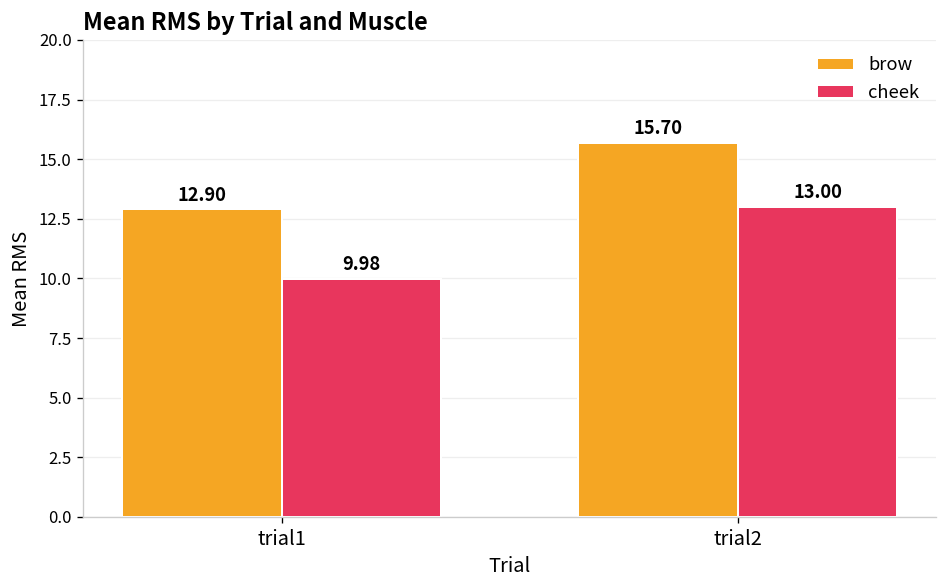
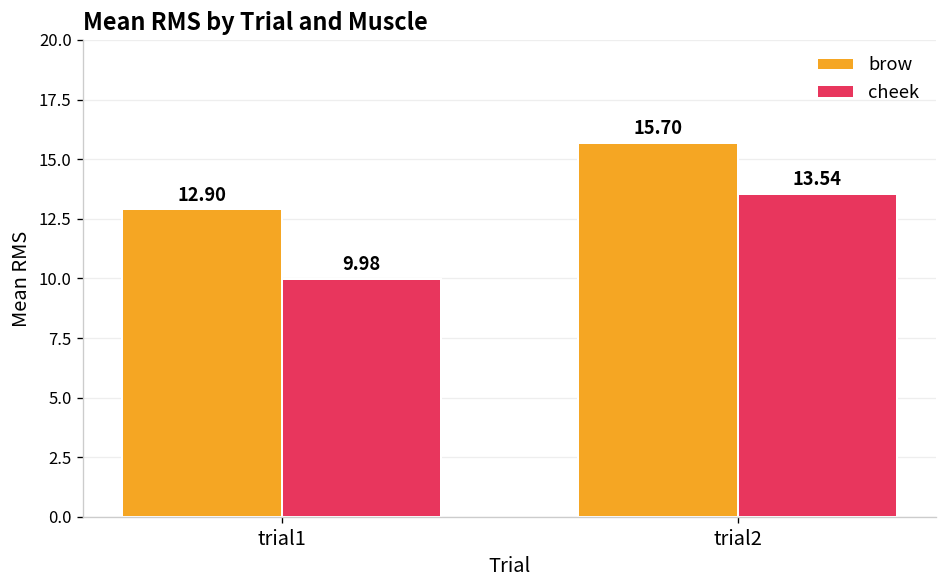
cheek, trial2: 13.00 -> 13.54
